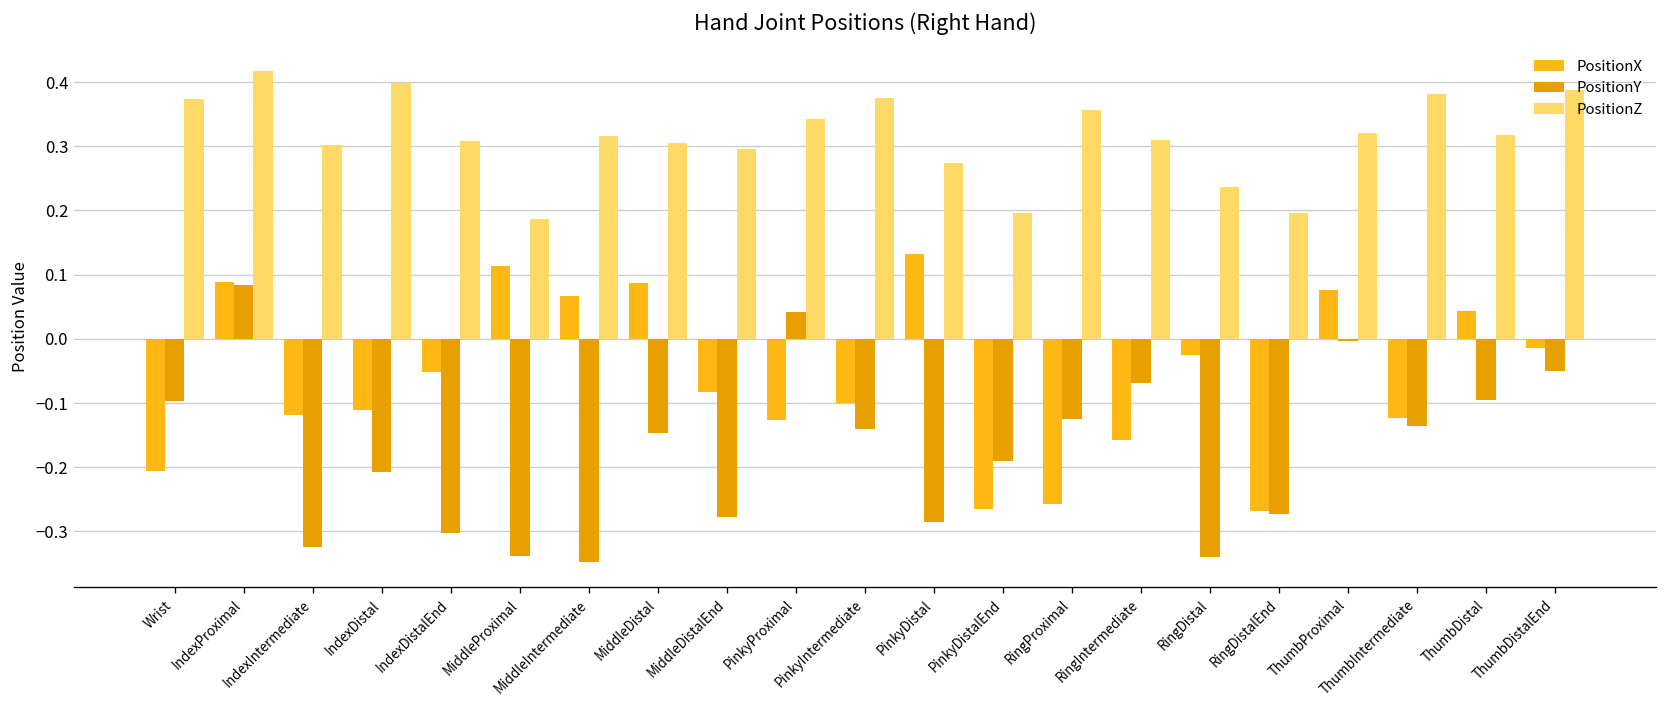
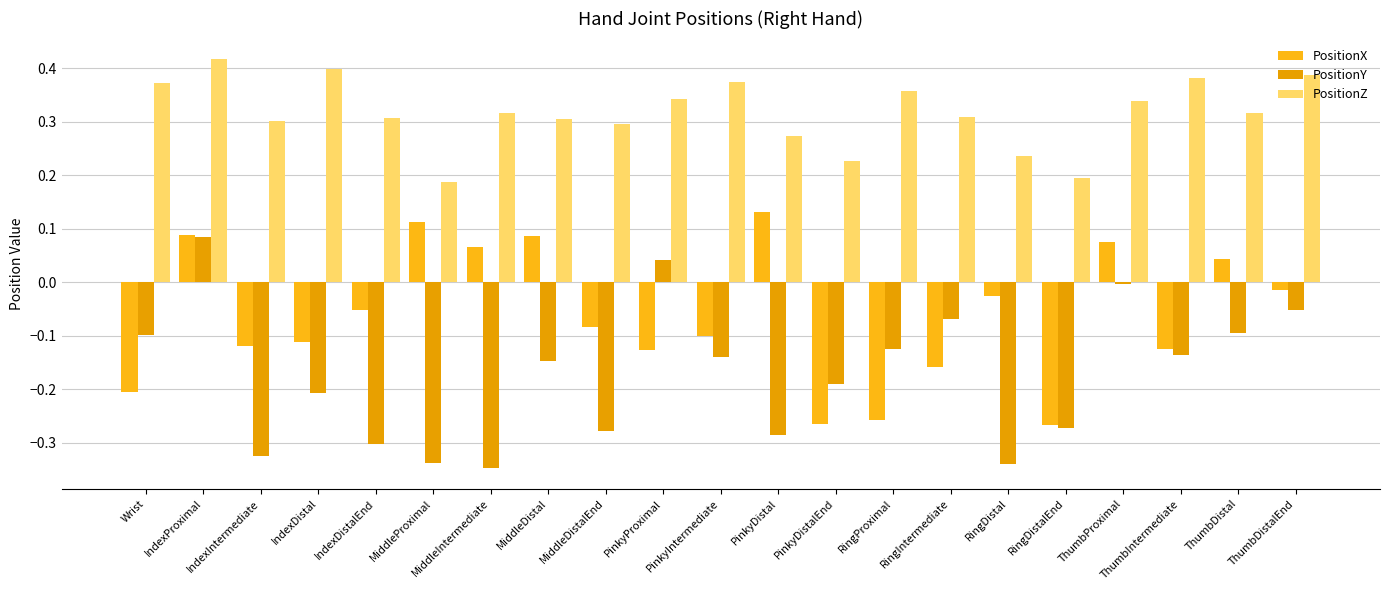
PositionZ, PinkyDistalEnd: 0.20 -> 0.23
PositionZ, ThumbProximal: 0.32 -> 0.34
